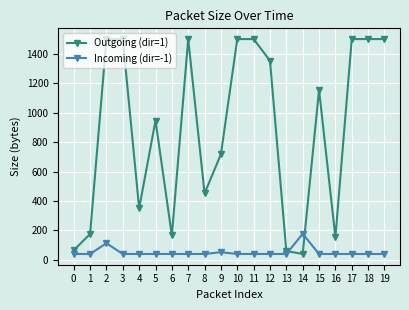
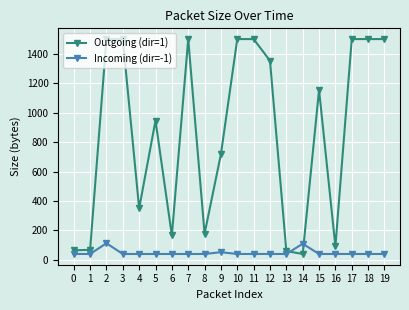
Outgoing (dir=1), 1: 180 -> 70
Outgoing (dir=1), 8: 450 -> 180
Incoming (dir=-1), 14: 180 -> 110
Outgoing (dir=1), 16: 150 -> 90
